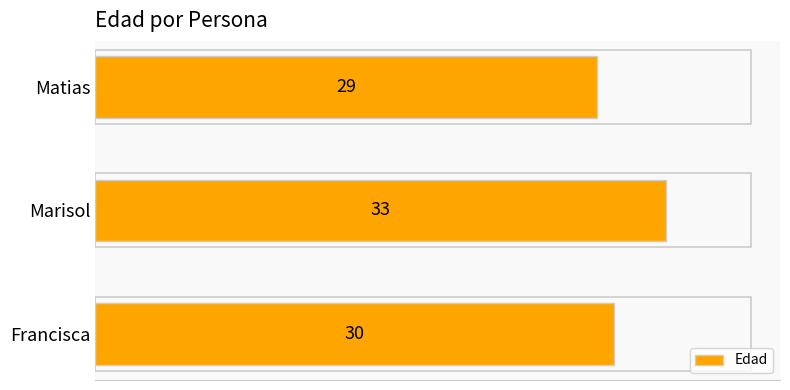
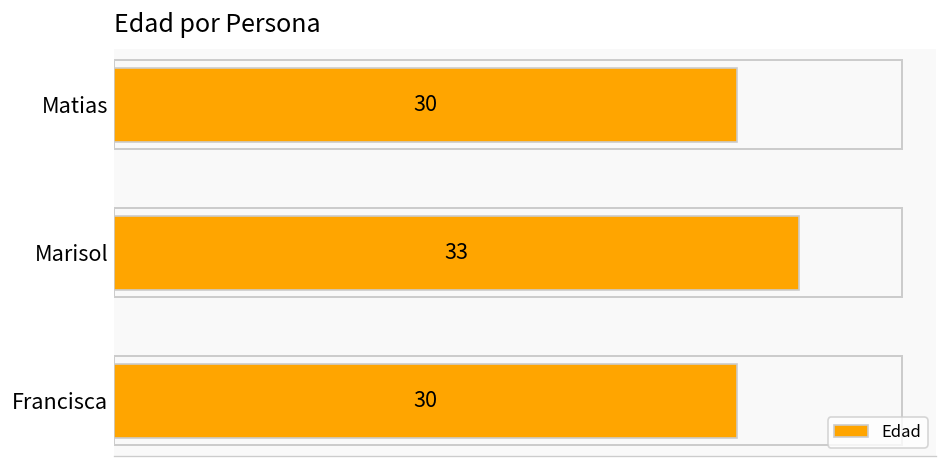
Matias: 29 -> 30
